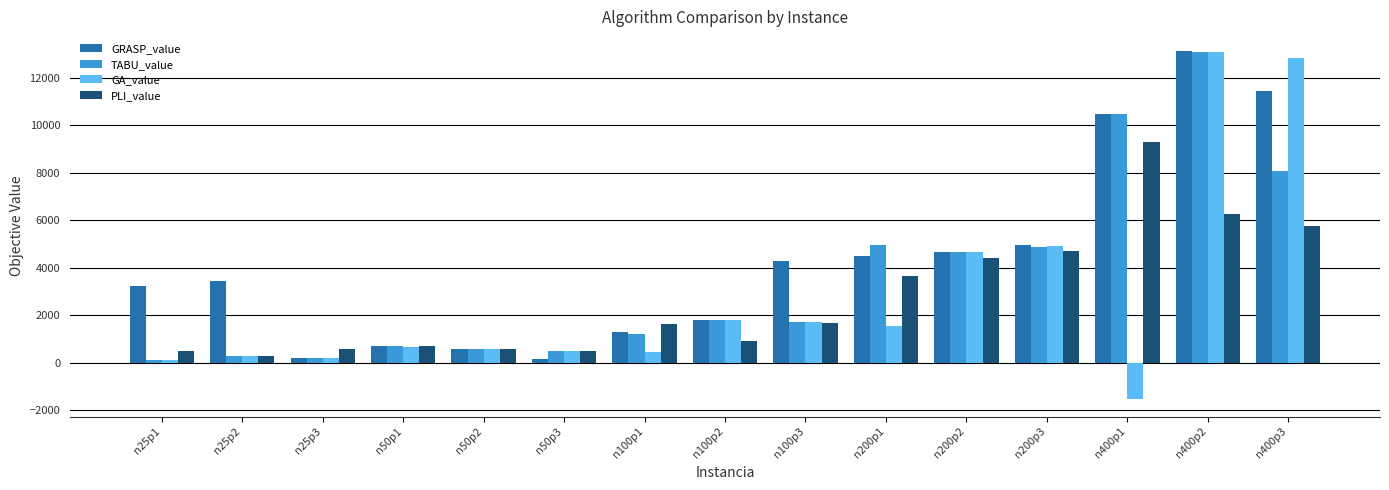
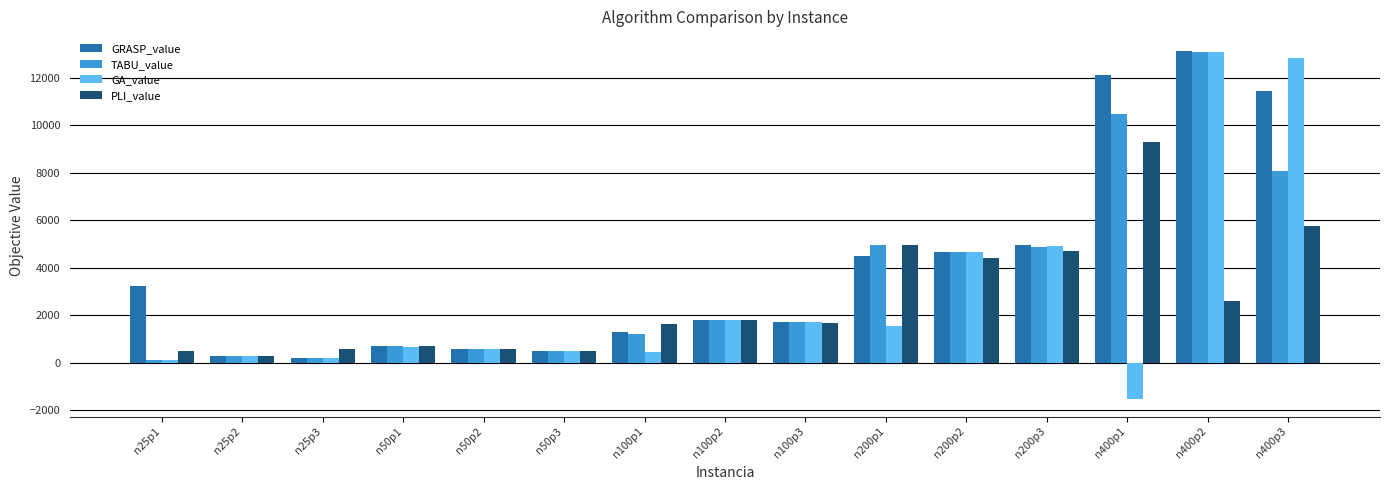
GRASP_value, n25p2: 3400 -> 300
GRASP_value, n50p3: 200 -> 500
PLI_value, n100p2: 900 -> 1800
GRASP_value, n100p3: 4300 -> 1700
PLI_value, n200p1: 3600 -> 4900
GRASP_value, n400p1: 10500 -> 12100
PLI_value, n400p2: 6200 -> 2600
